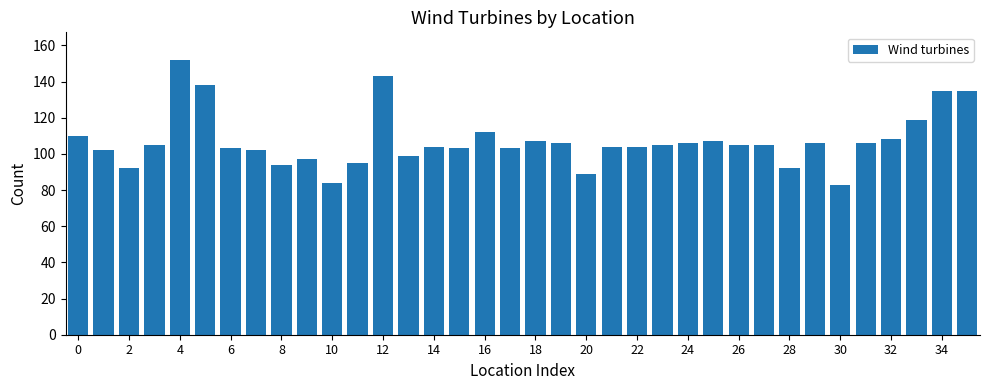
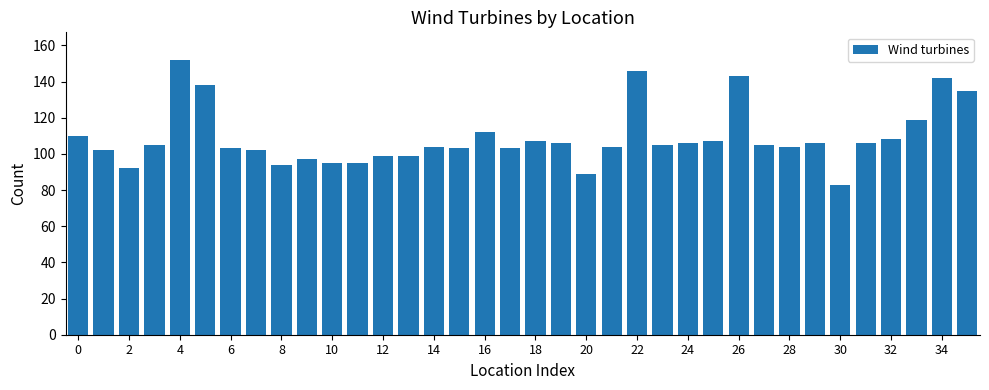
10: 84 -> 95
12: 143 -> 99
22: 104 -> 146
26: 105 -> 143
28: 92 -> 104
34: 135 -> 142
